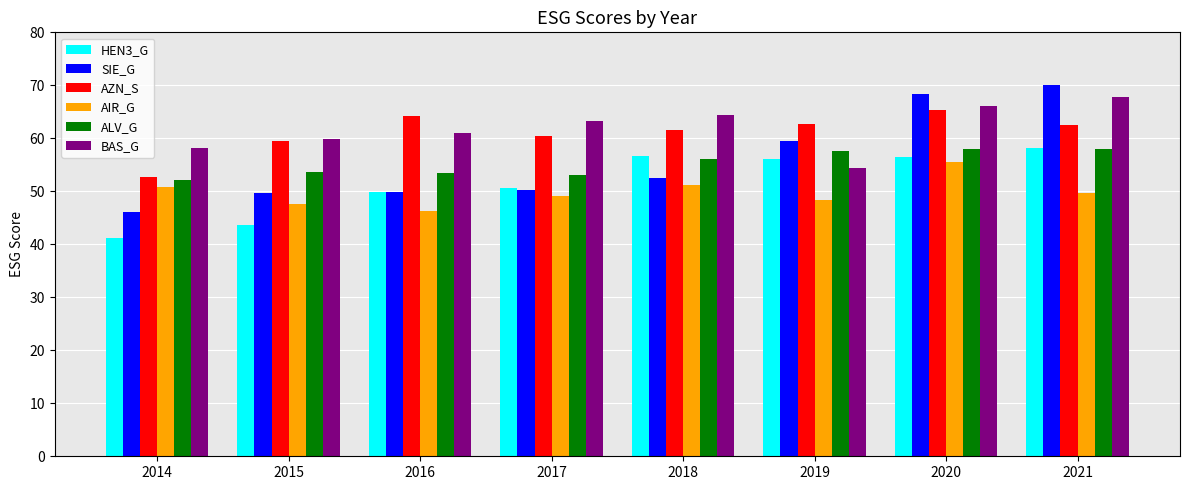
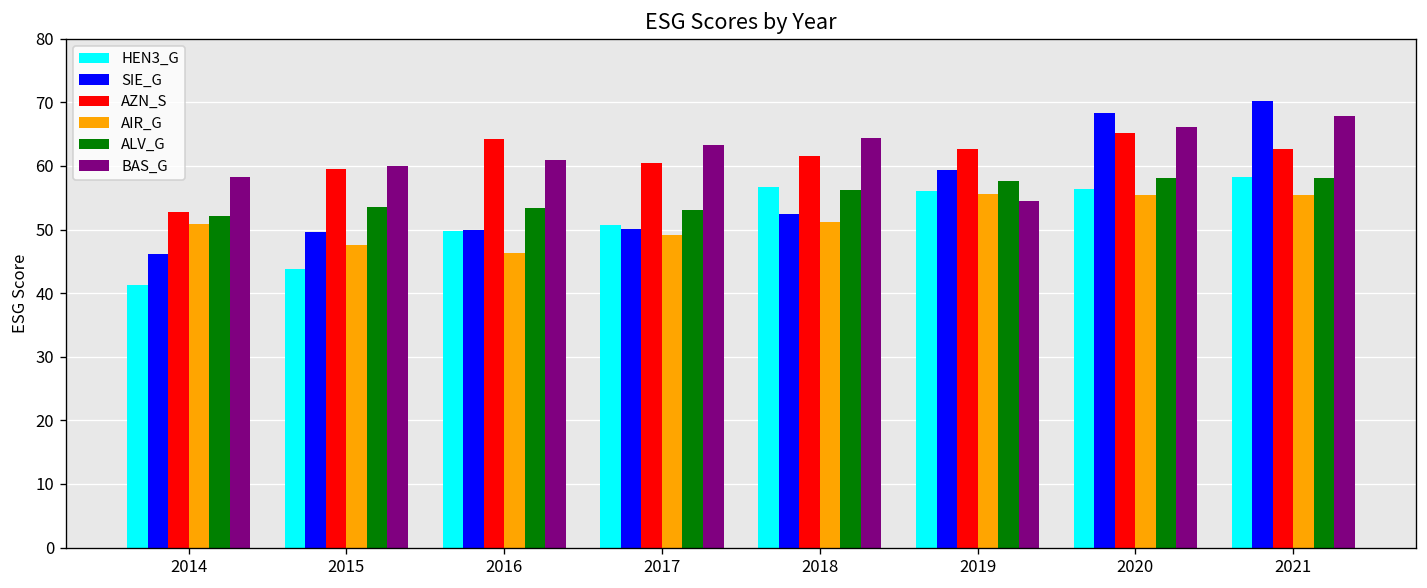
AIR_G, 2019: 48 -> 56
AIR_G, 2021: 50 -> 55
